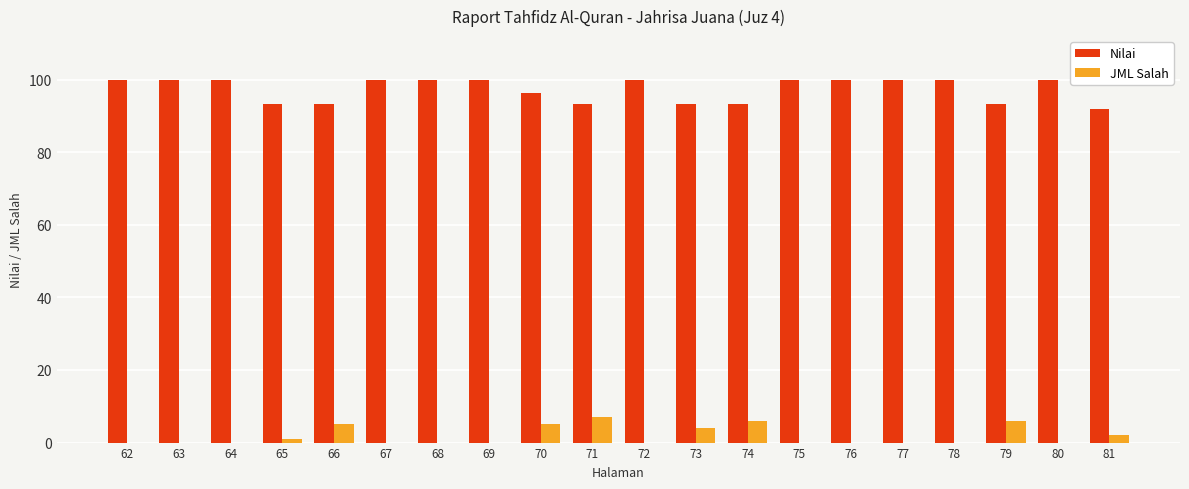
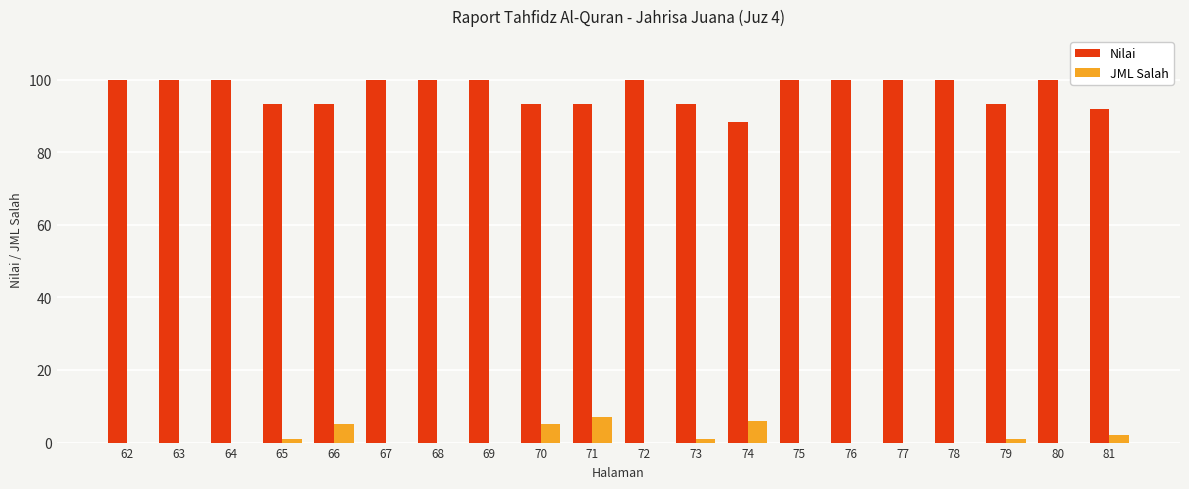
Nilai, 70: 96 -> 93
JML Salah, 73: 4 -> 1
Nilai, 74: 93 -> 88
JML Salah, 79: 6 -> 1
